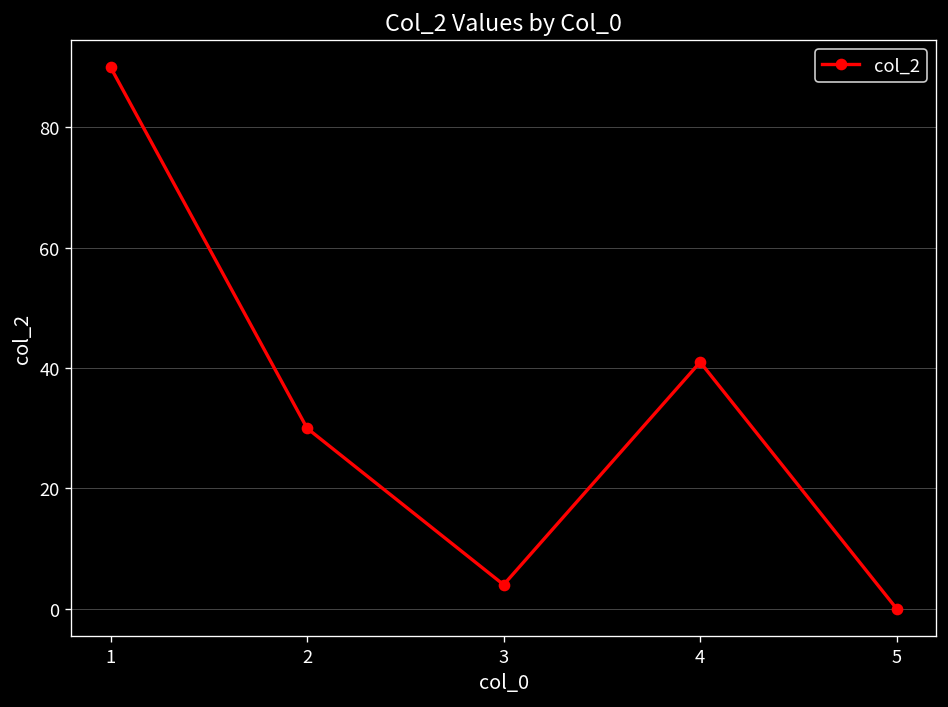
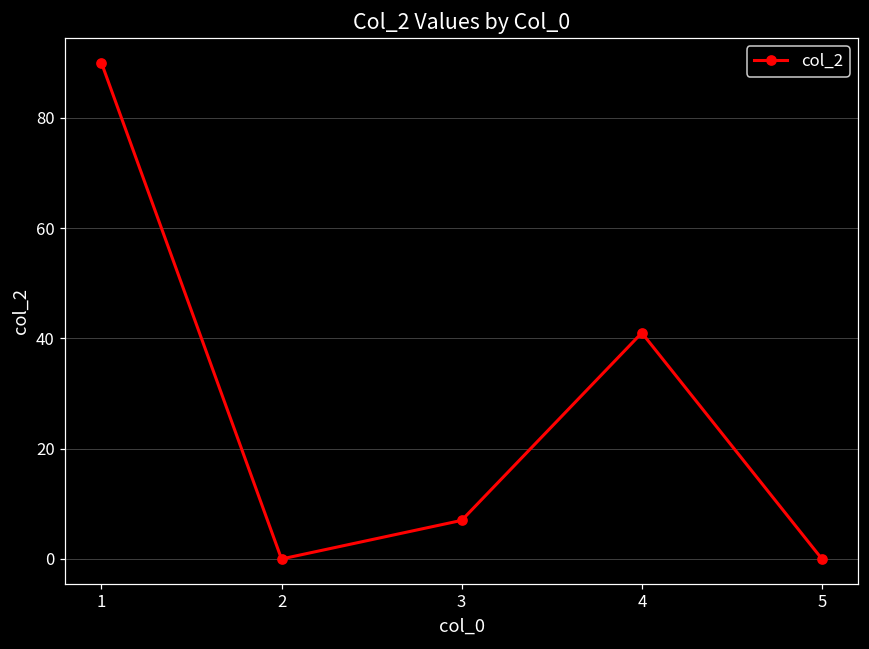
2: 30 -> 0
3: 4 -> 7
